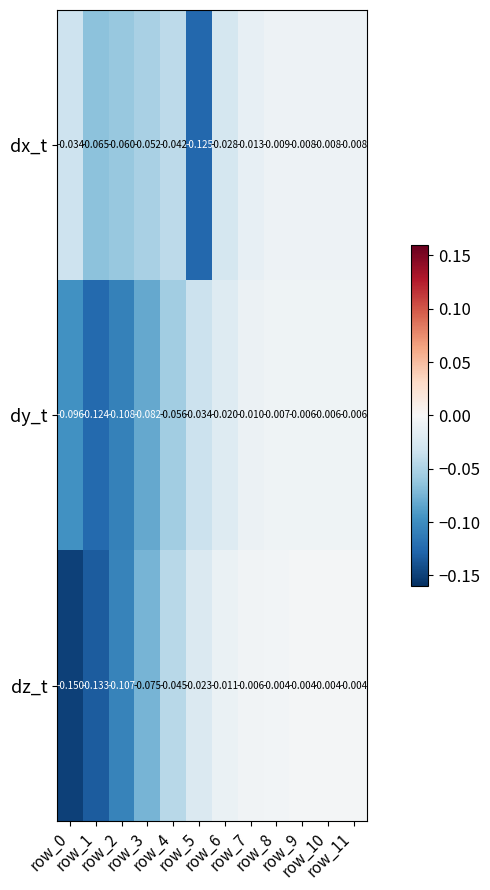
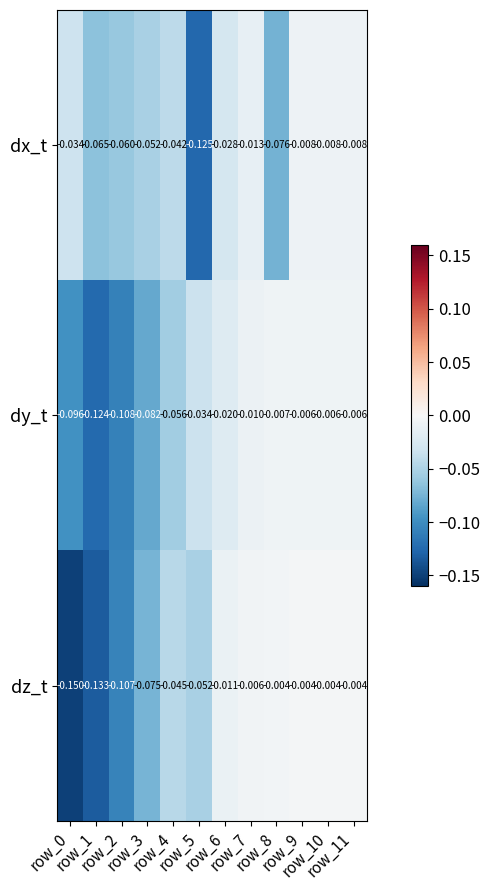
dx_t, row_8: -0.009 -> -0.076
dz_t, row_5: -0.023 -> -0.052
